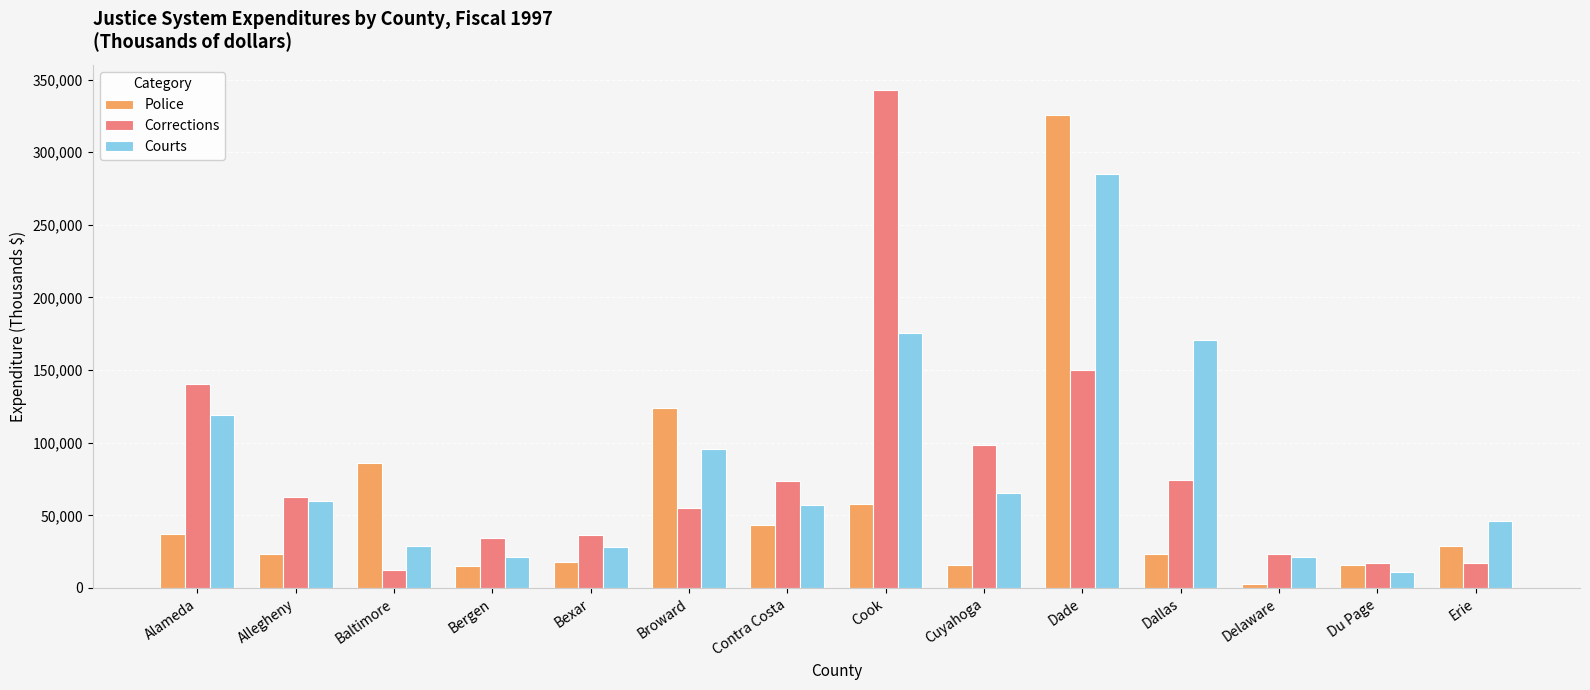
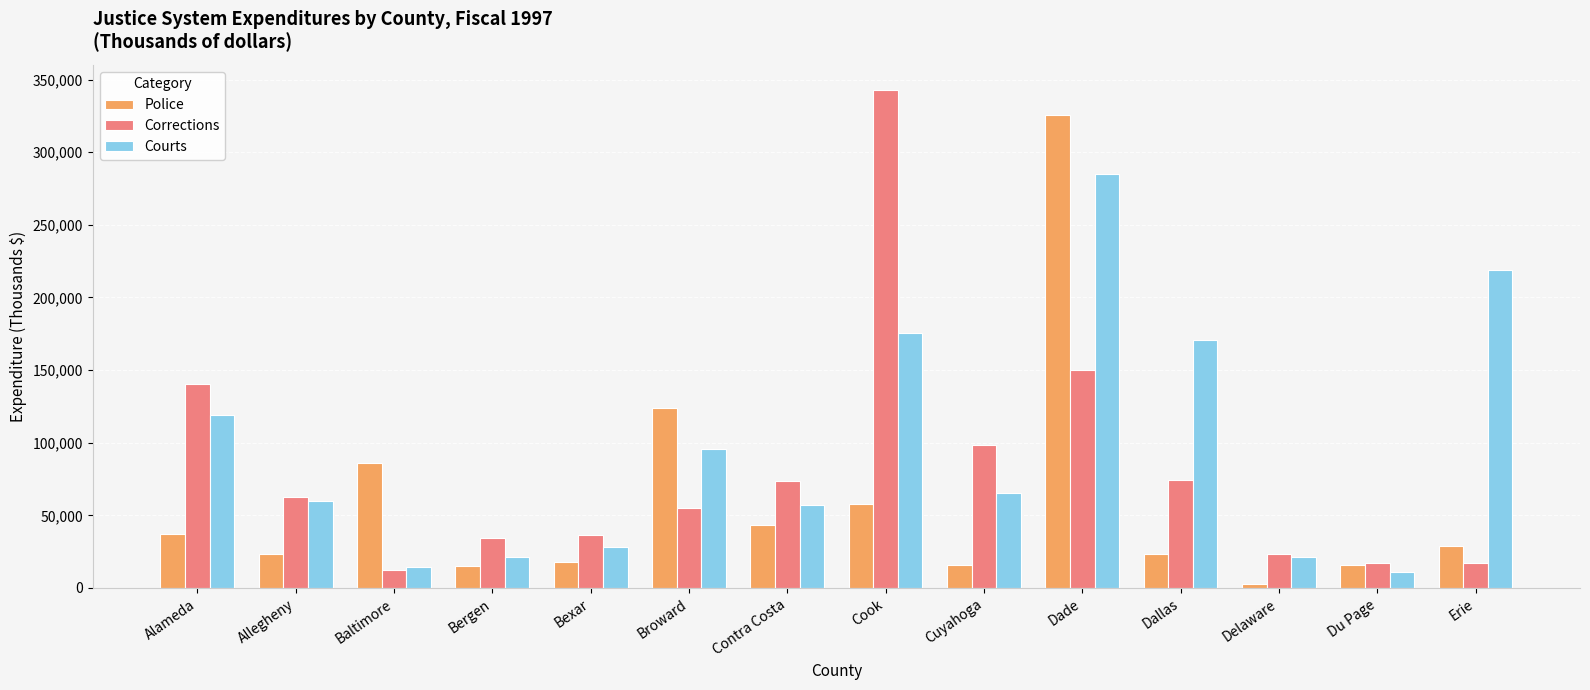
Courts, Baltimore: 29,000 -> 15,000
Courts, Erie: 46,000 -> 219,000
